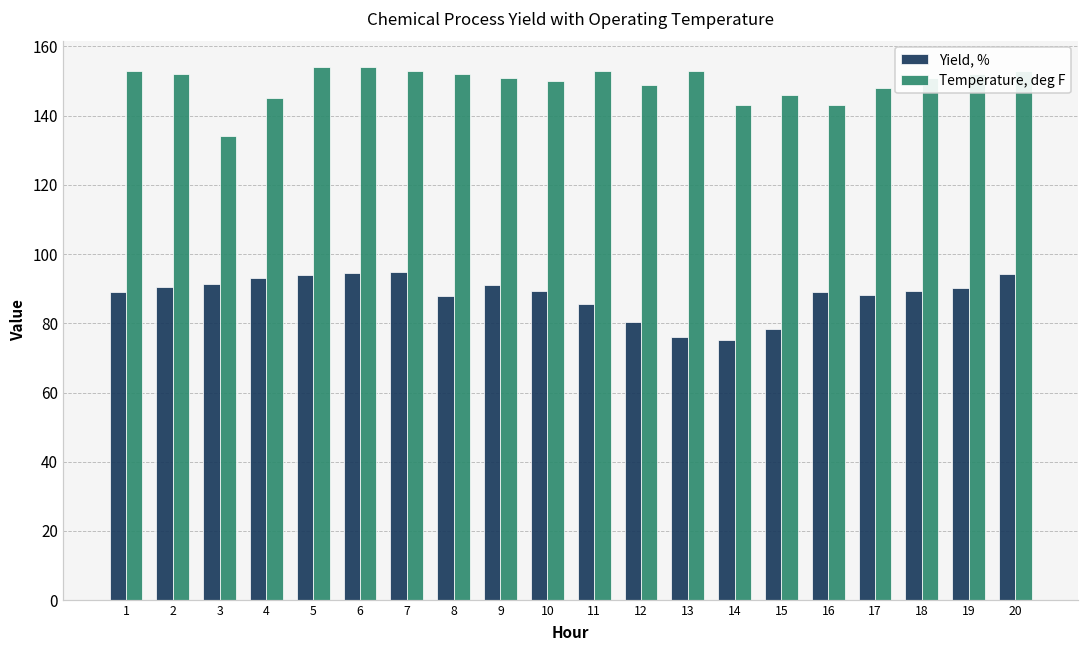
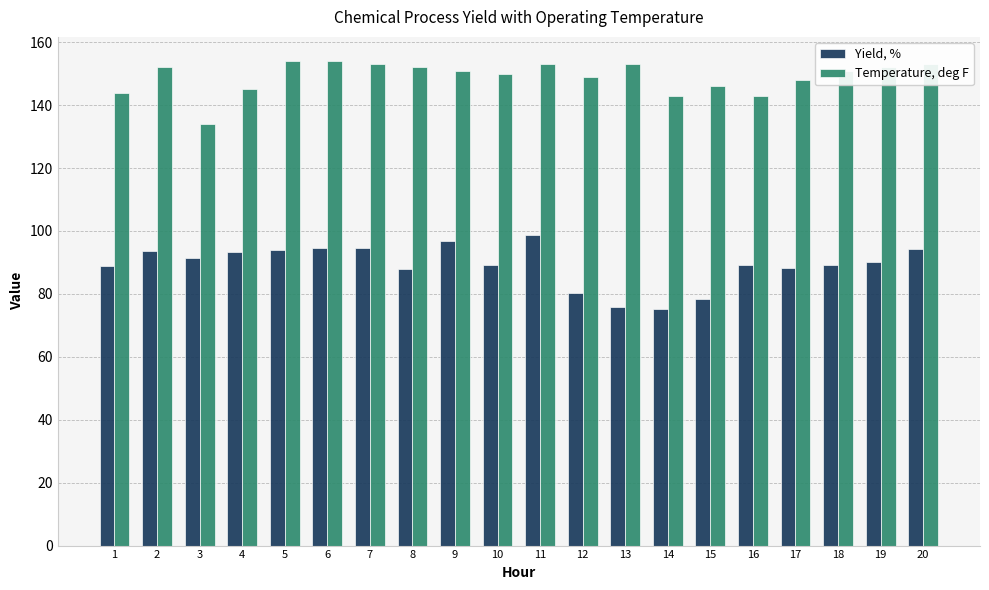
Temperature, deg F, 1: 153 -> 144
Yield, %, 2: 91 -> 94
Yield, %, 9: 91 -> 97
Yield, %, 11: 86 -> 99
